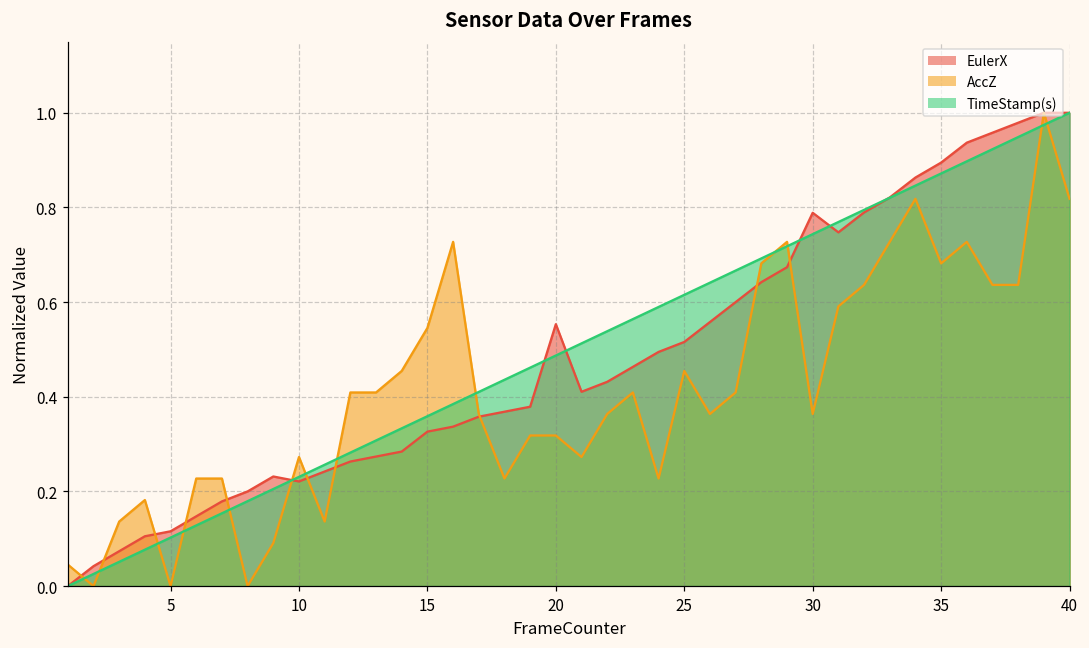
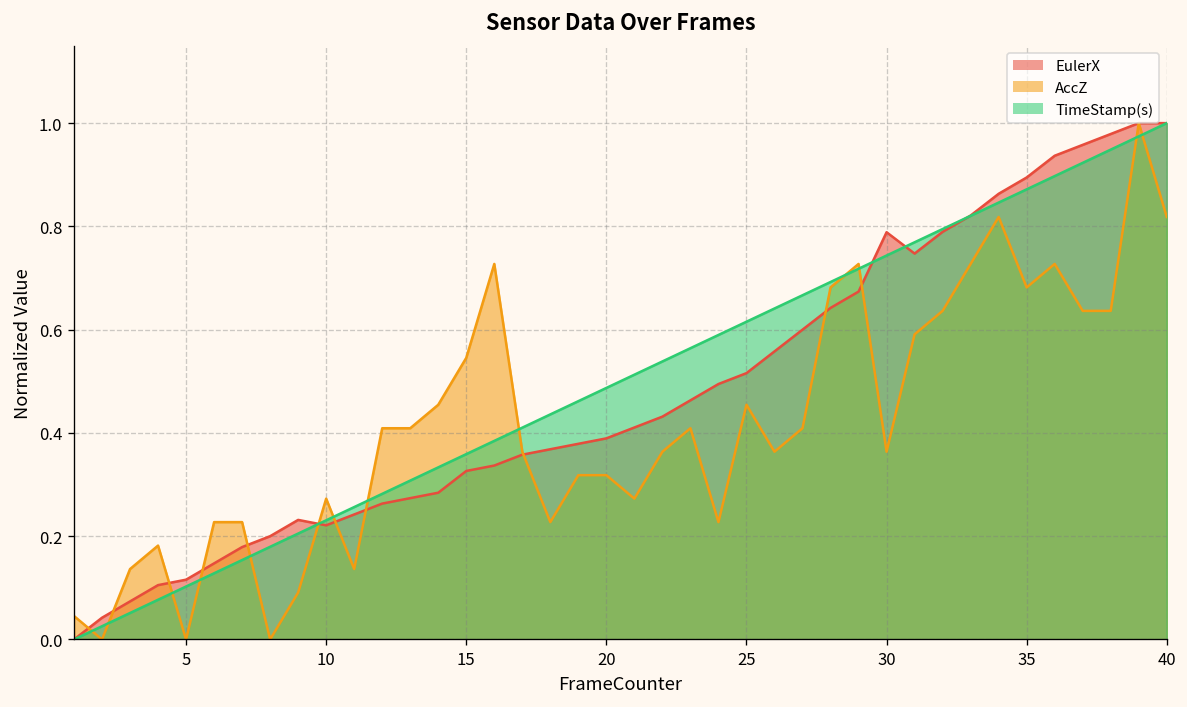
EulerX, 20: 0.55 -> 0.39
